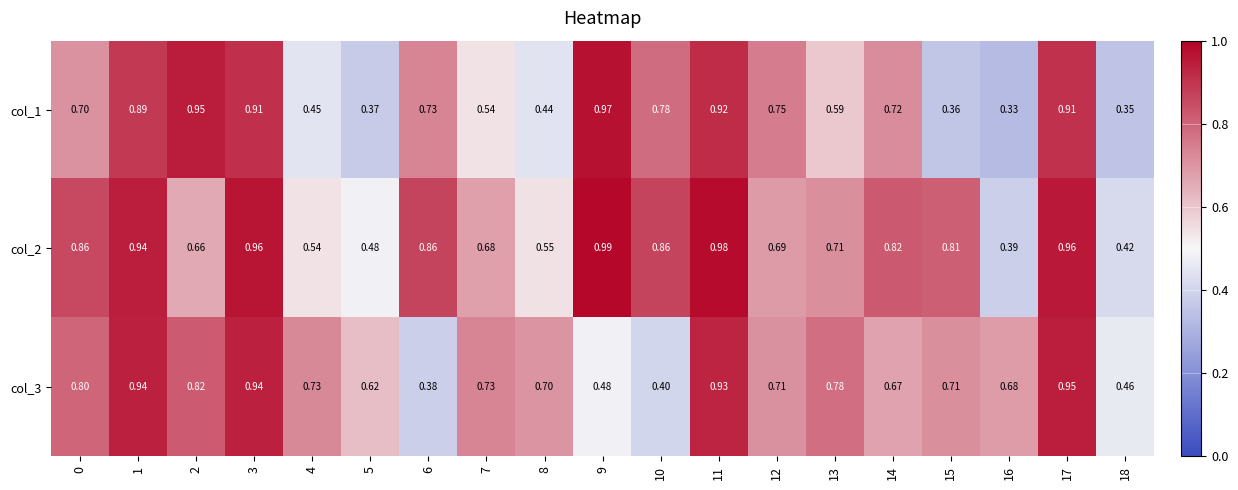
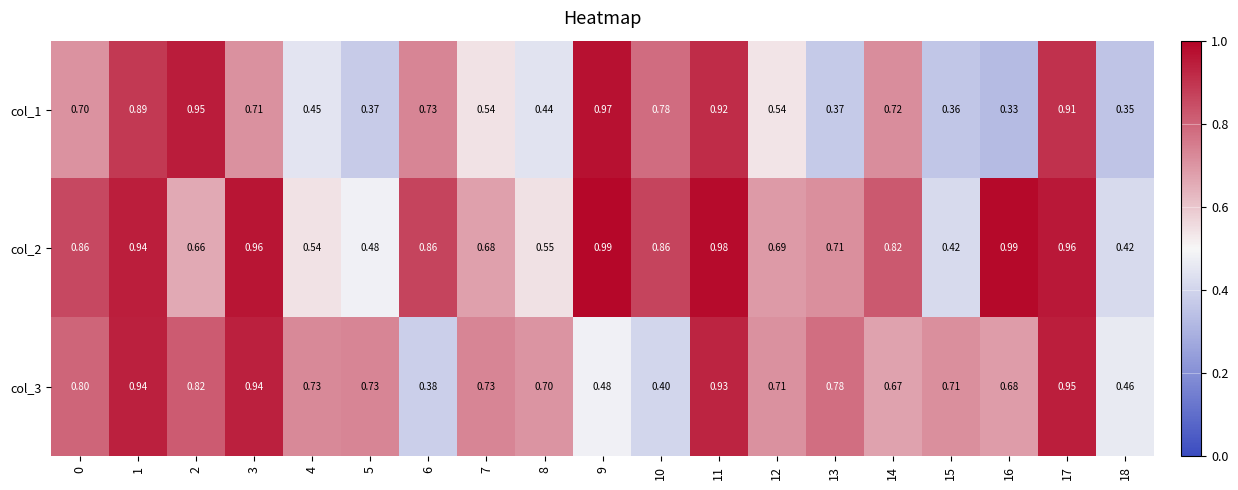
col_1, 3: 0.91 -> 0.71
col_1, 12: 0.75 -> 0.54
col_1, 13: 0.59 -> 0.37
col_2, 15: 0.81 -> 0.42
col_2, 16: 0.39 -> 0.99
col_3, 5: 0.62 -> 0.73
